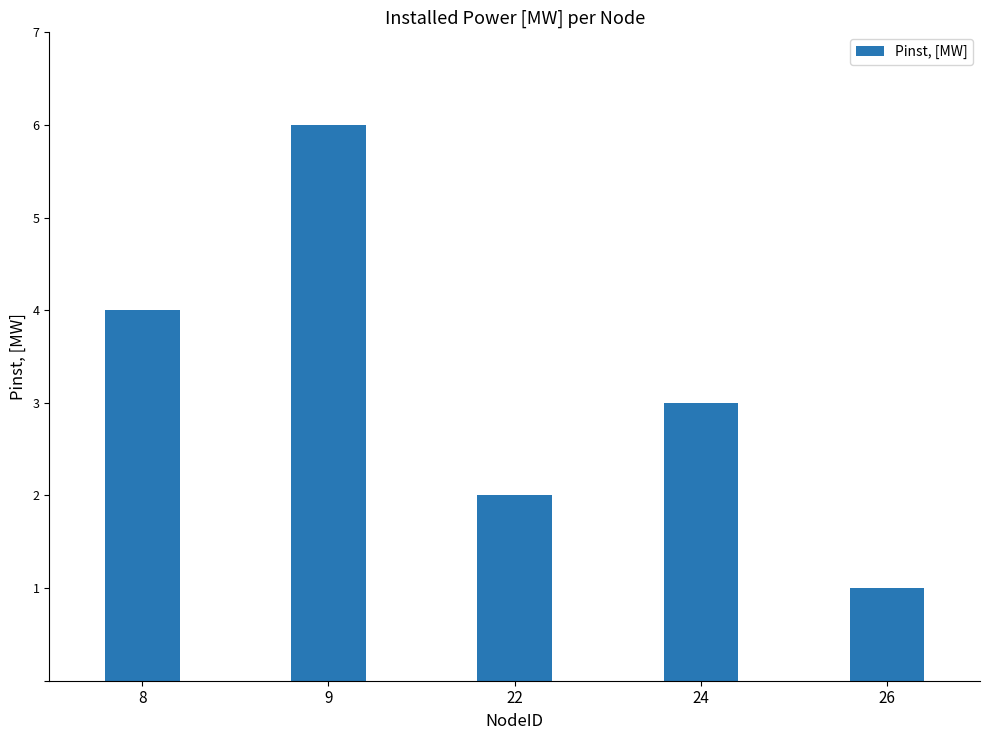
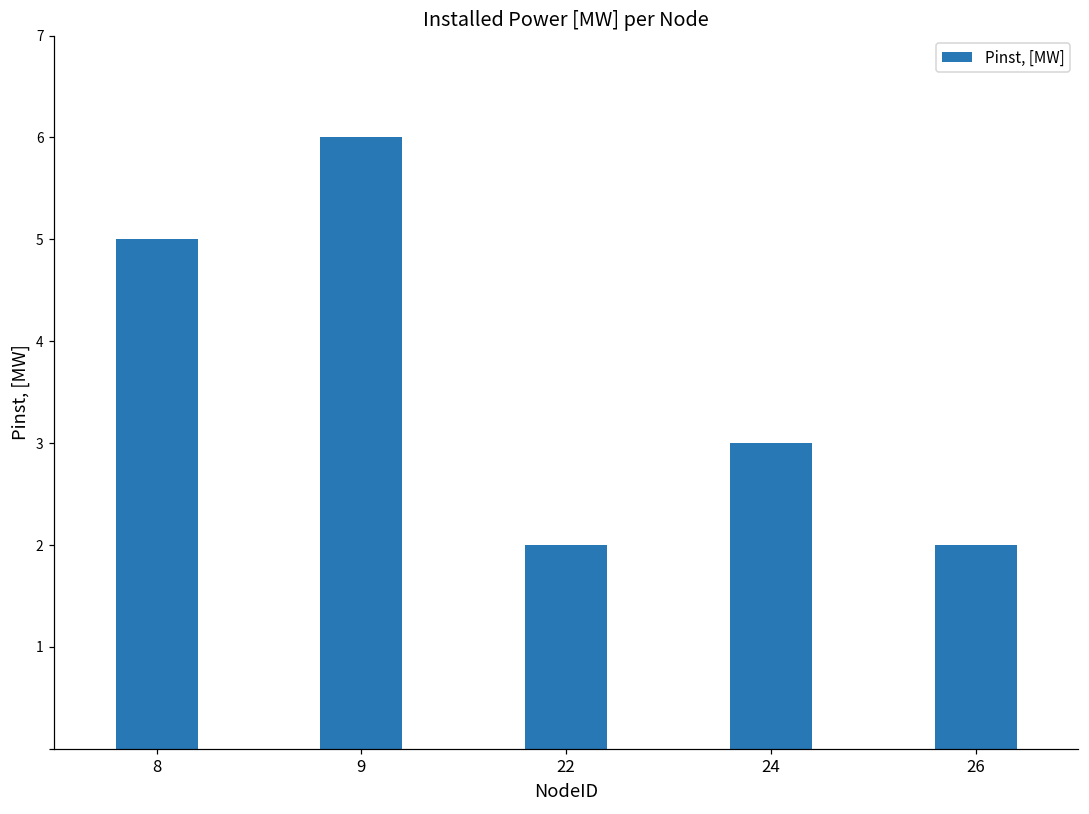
8: 4 -> 5
26: 1 -> 2
